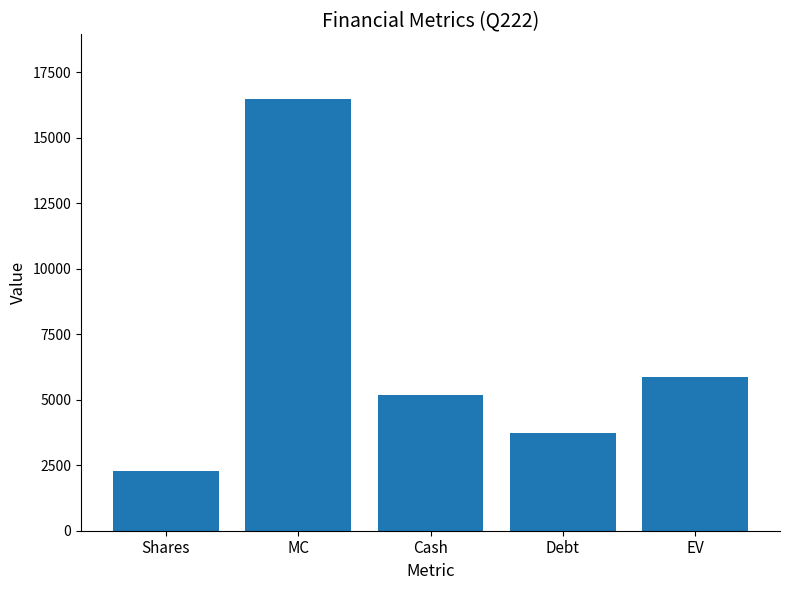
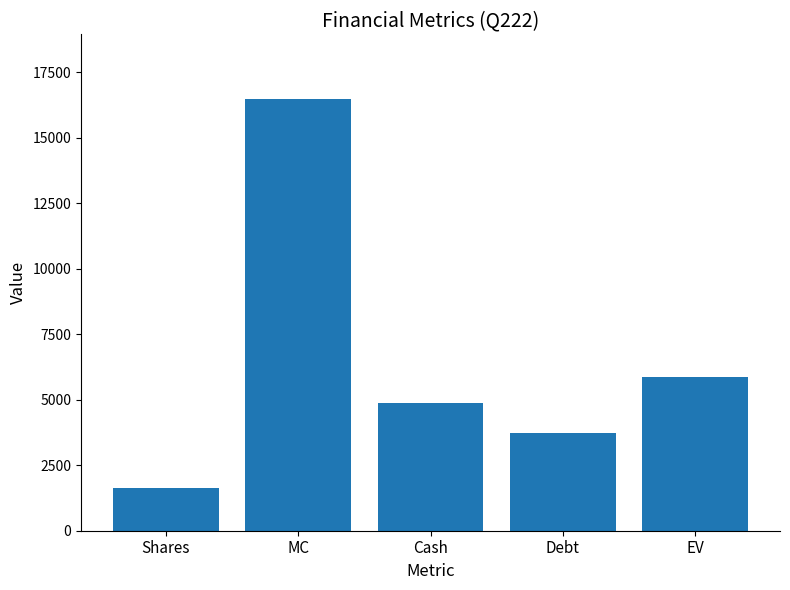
Shares: 2300 -> 1600
Cash: 5200 -> 4900
